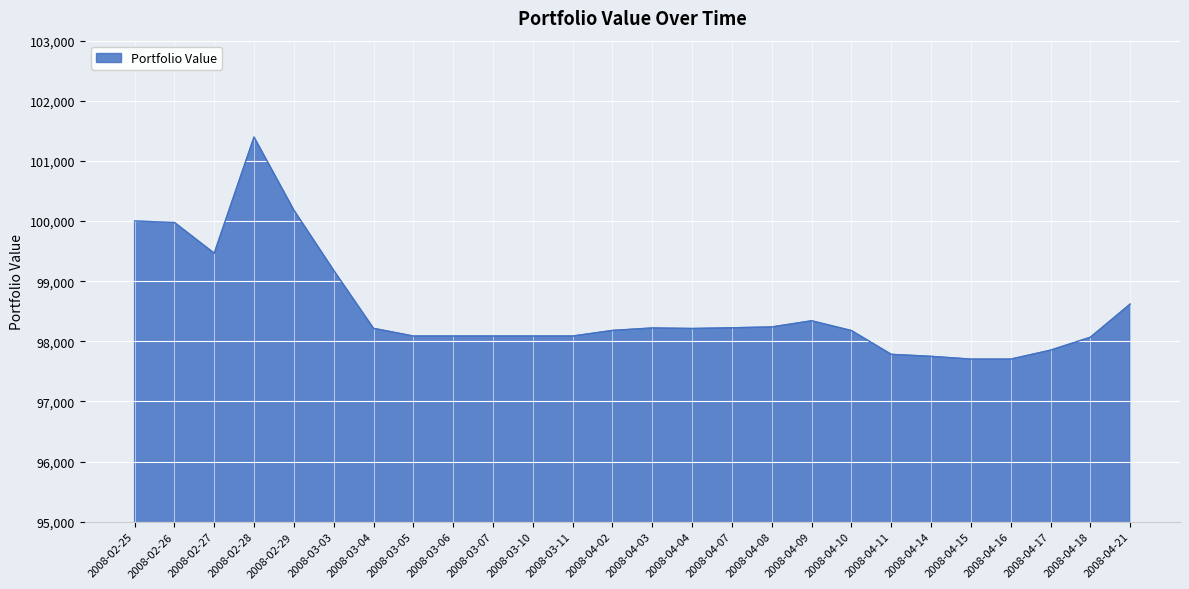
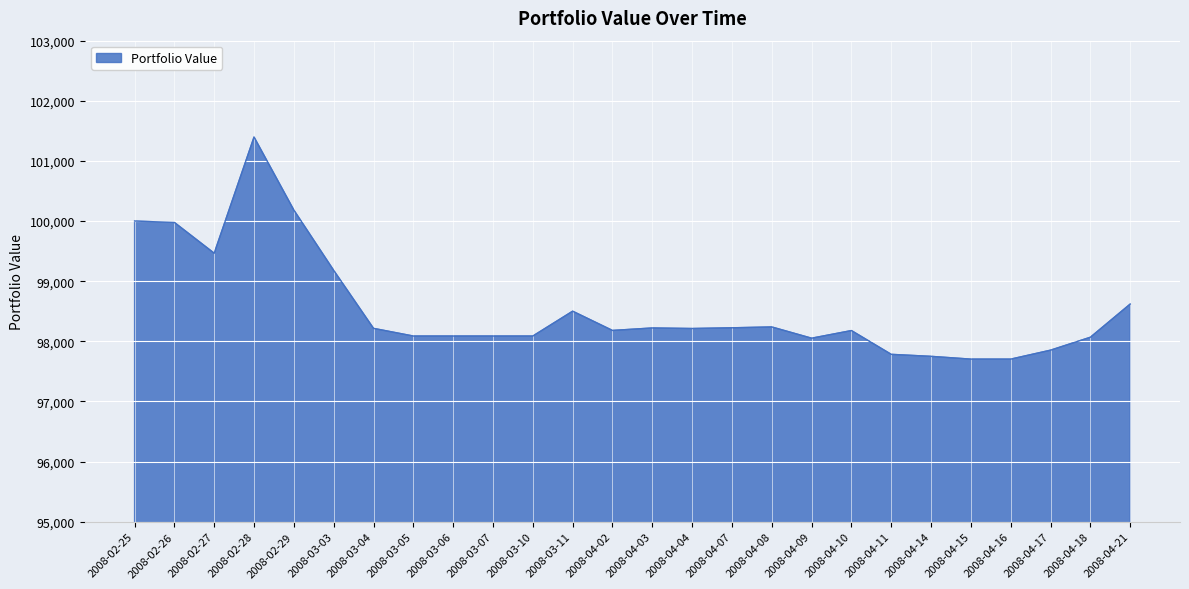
2008-03-11: 98,100 -> 98,500
2008-04-09: 98,300 -> 98,100
